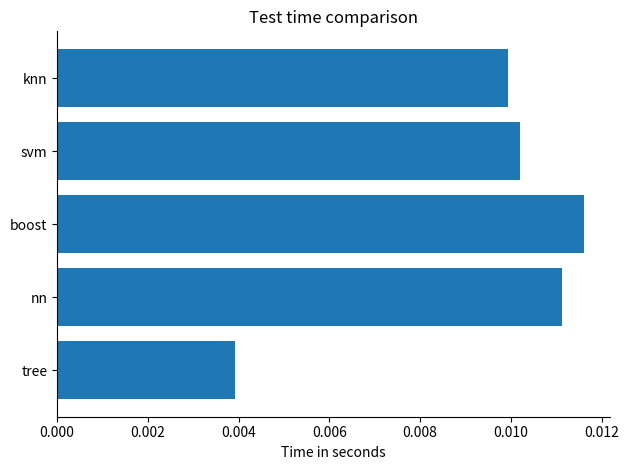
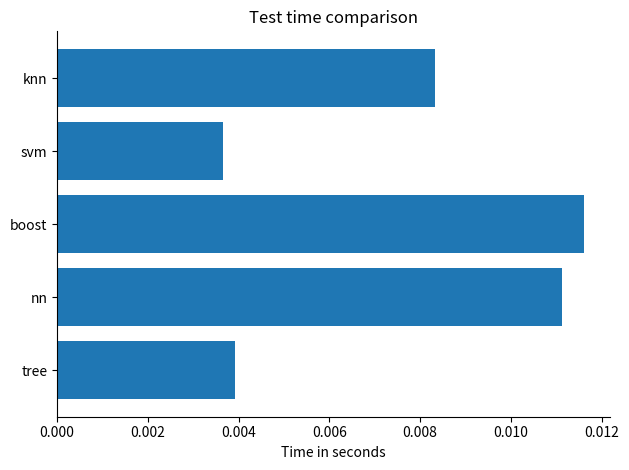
knn: 0.0099 -> 0.0083
svm: 0.0102 -> 0.0037
